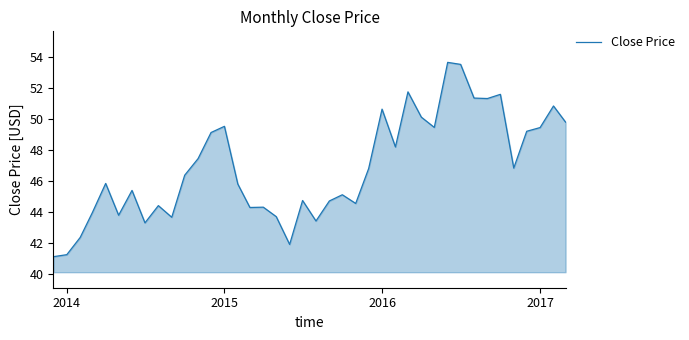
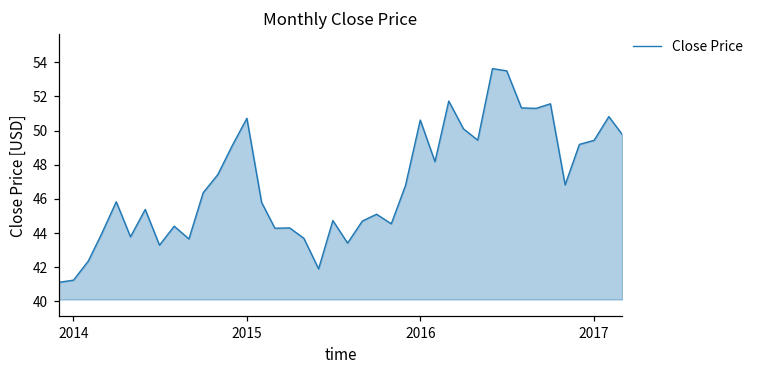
2015: 49.5 -> 50.7
